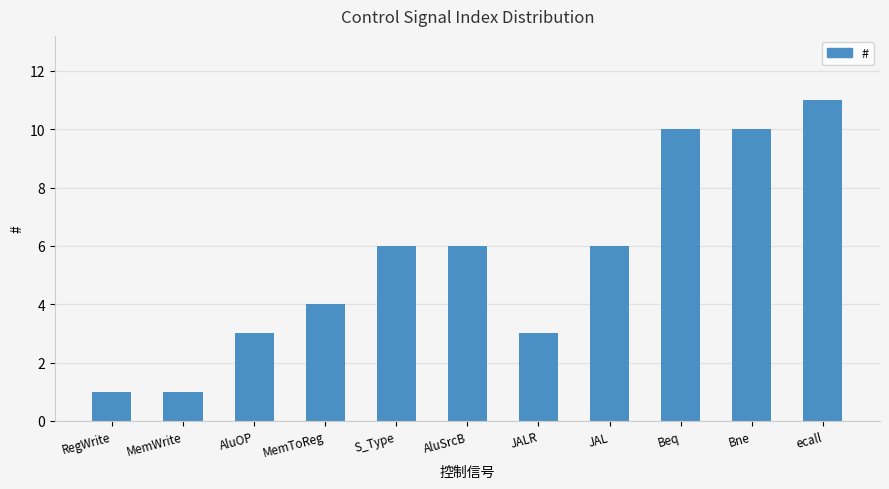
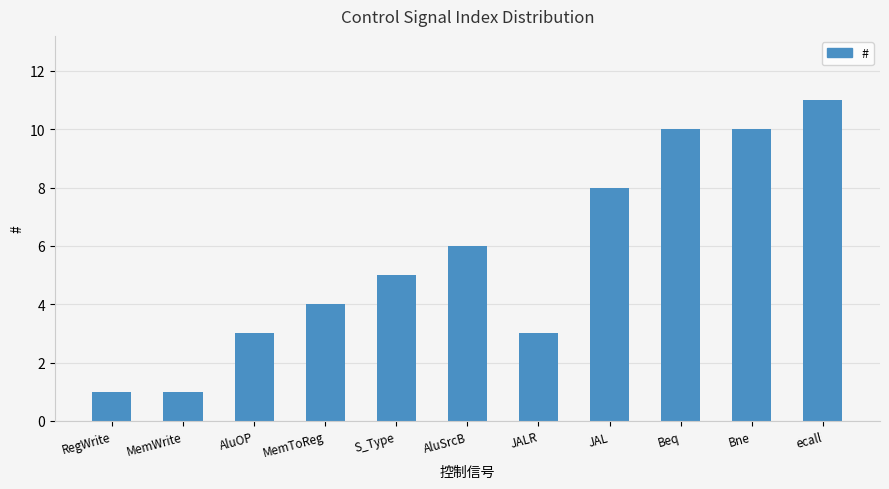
S_Type: 6 -> 5
JAL: 6 -> 8
